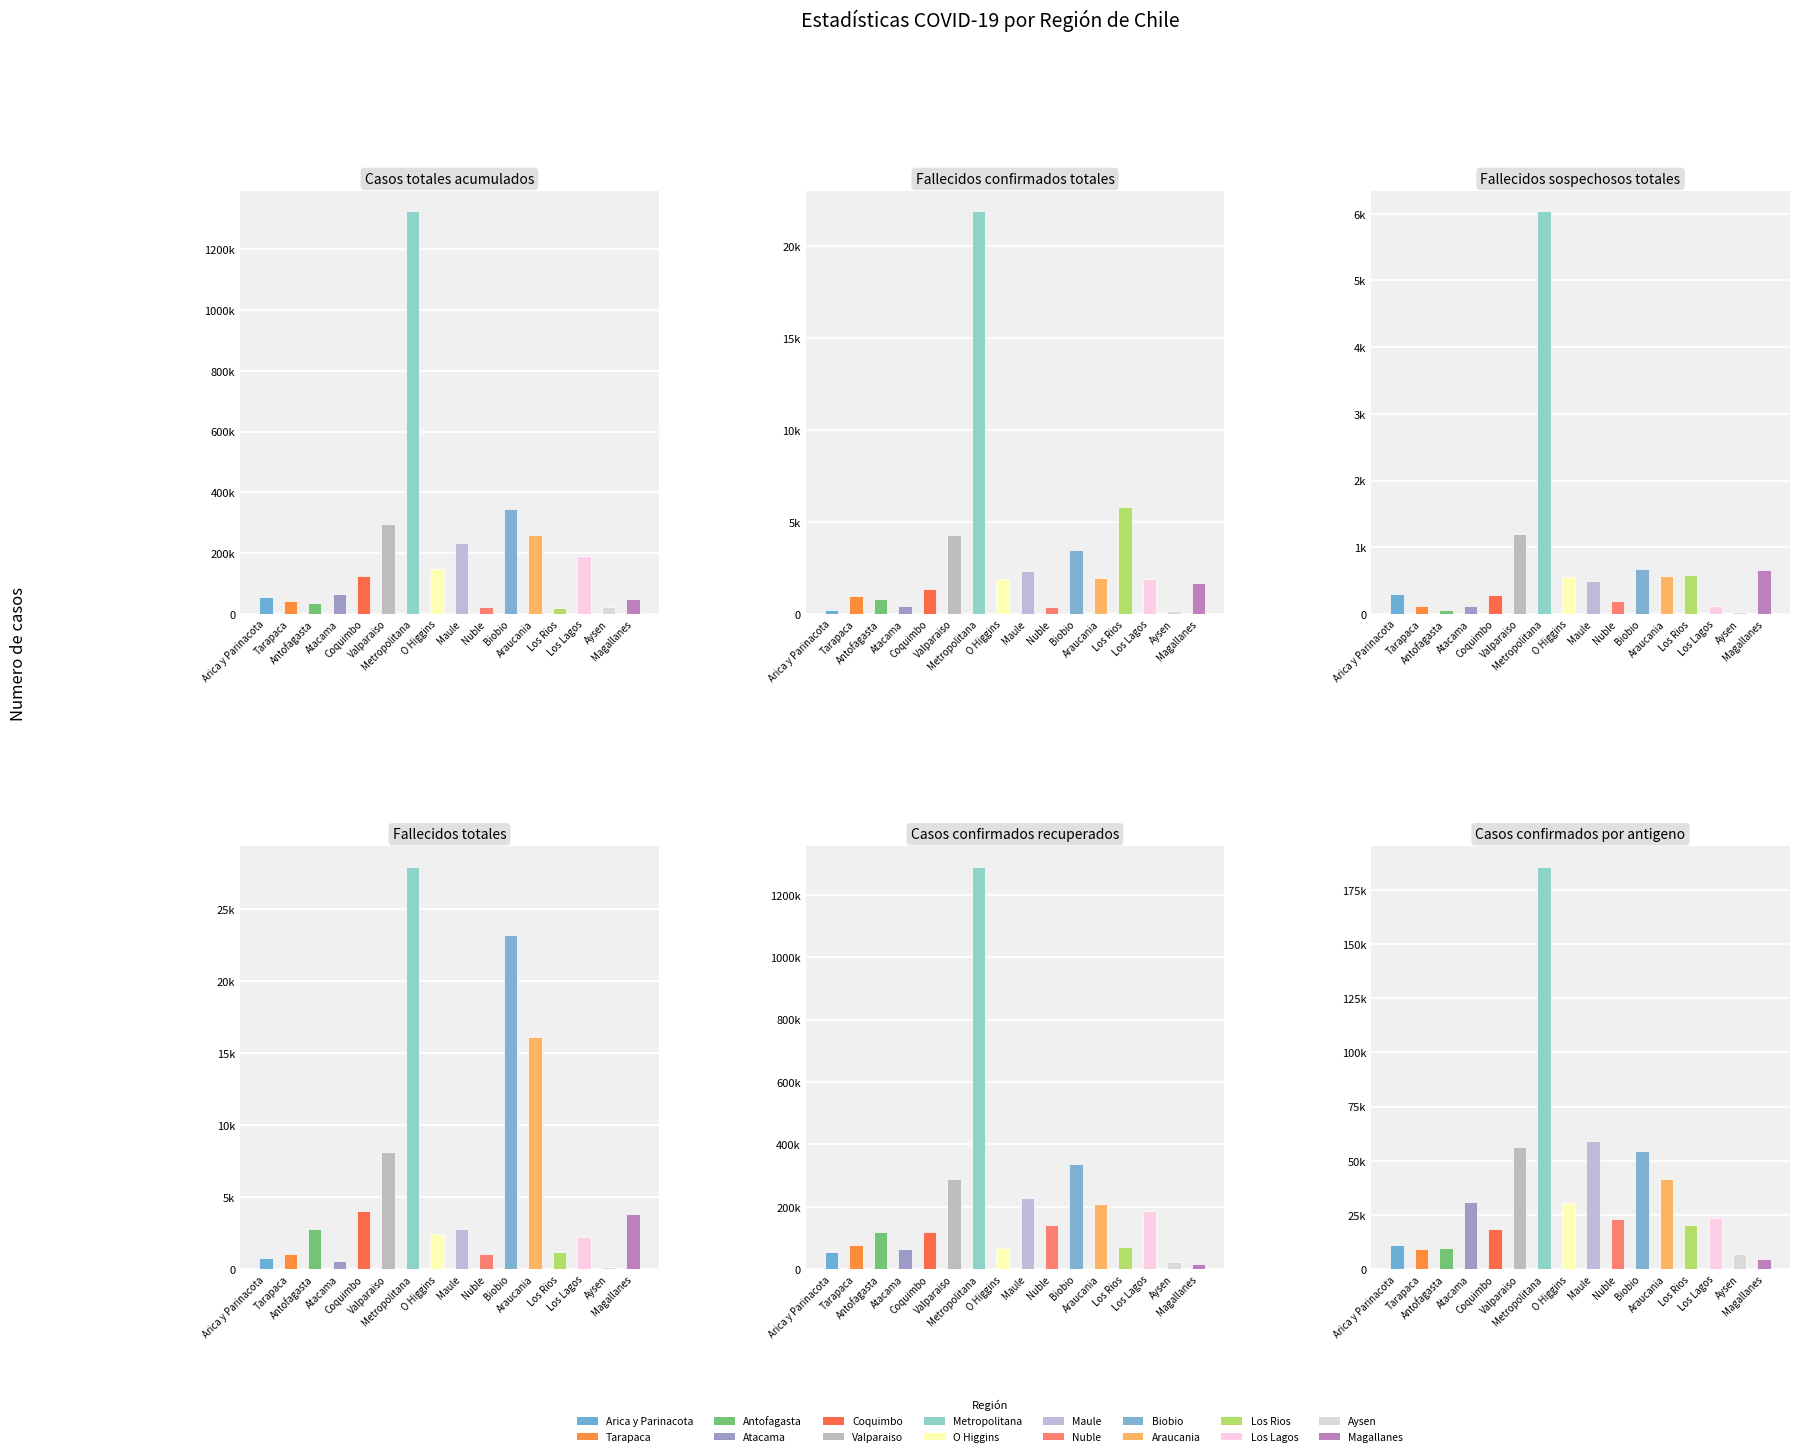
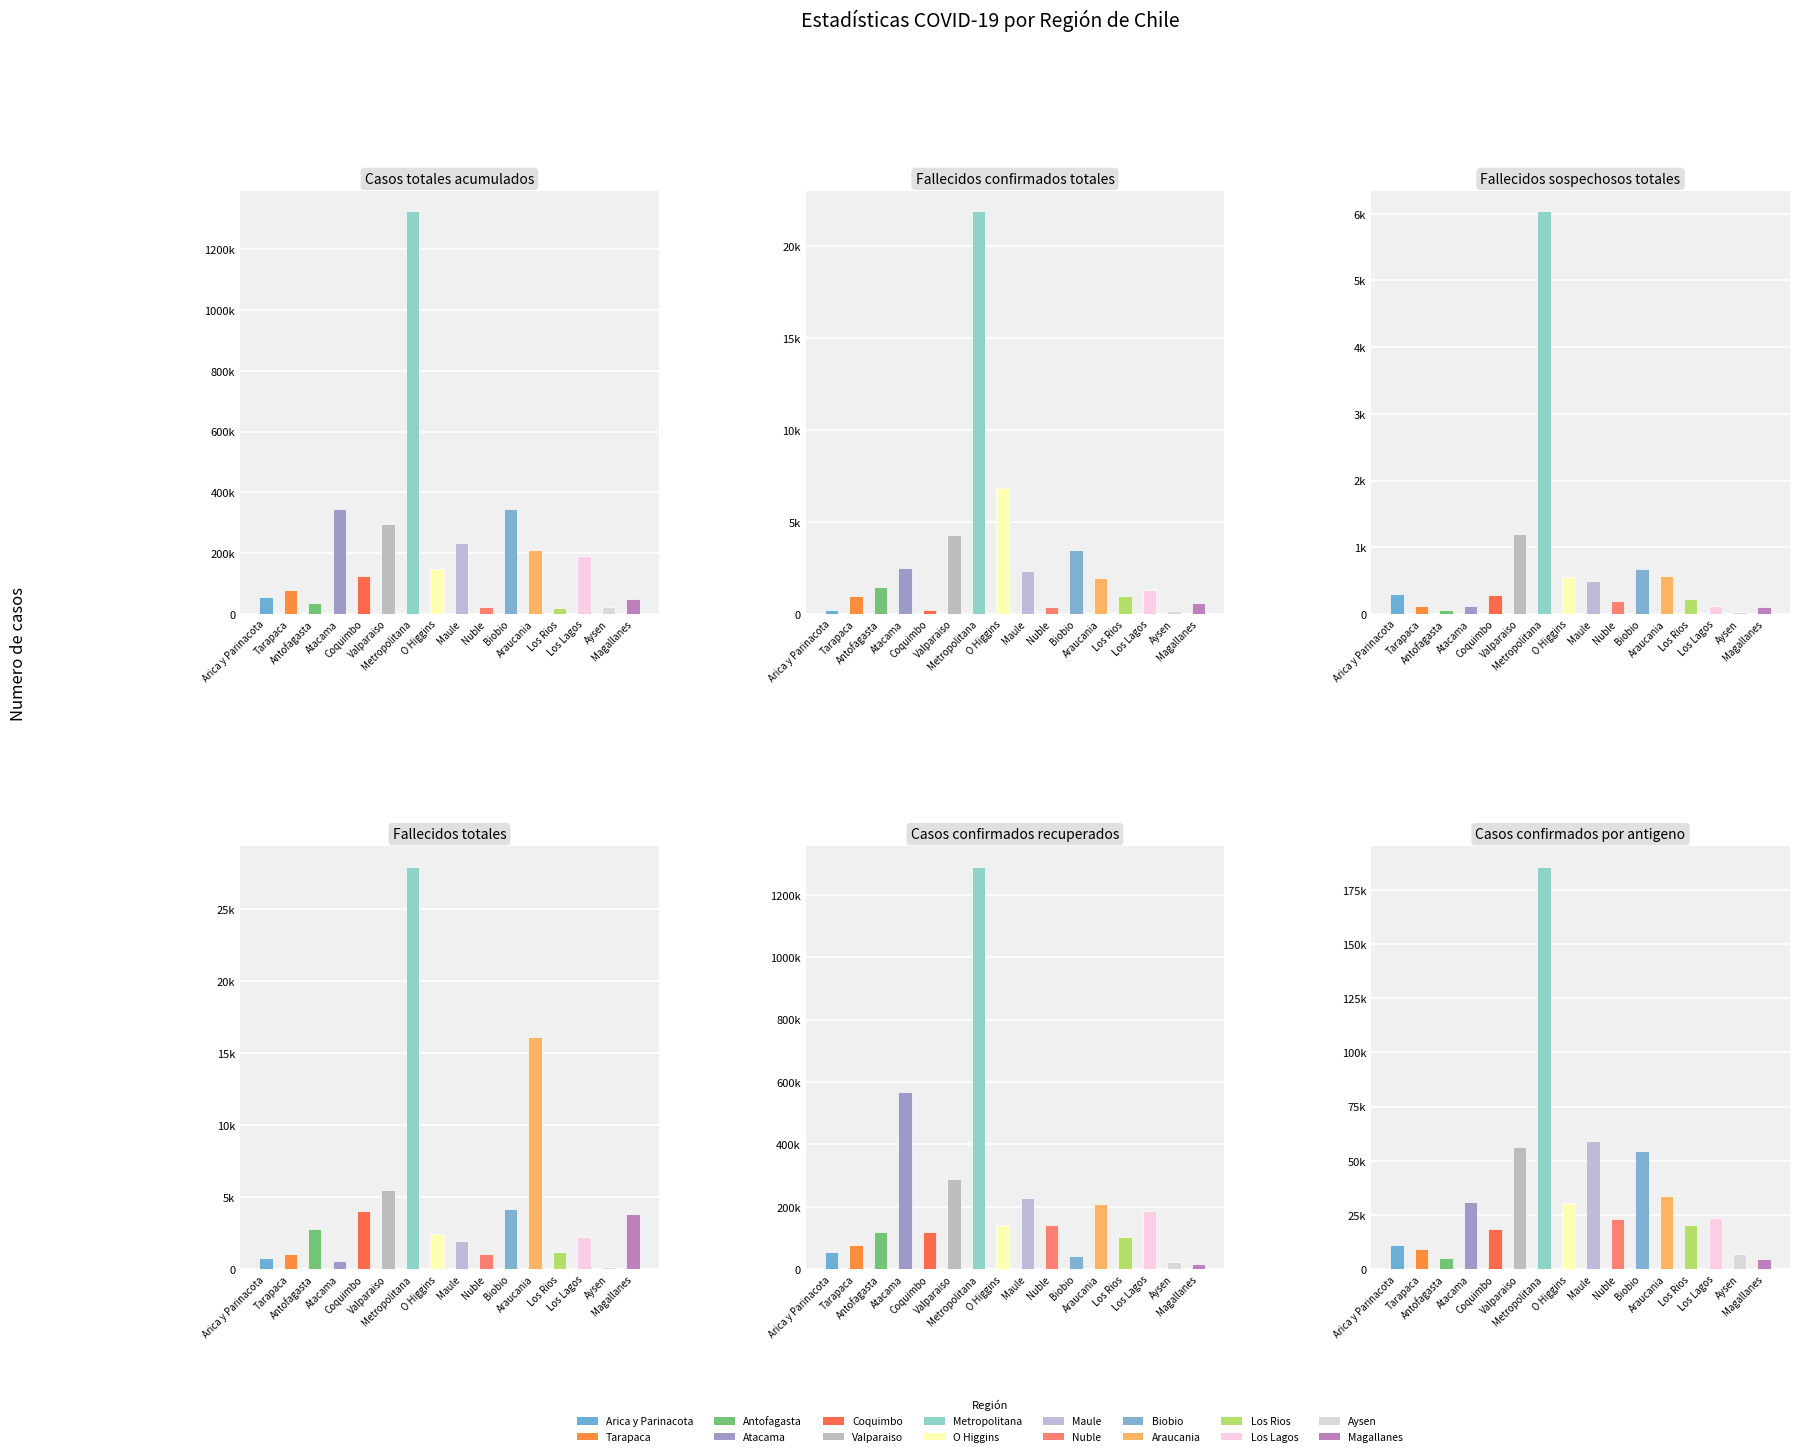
Casos totales acumulados, Tarapaca: 40000 -> 80000
Casos totales acumulados, Atacama: 60000 -> 340000
Casos totales acumulados, Araucania: 260000 -> 210000
Fallecidos confirmados totales, Antofagasta: 800 -> 1500
Fallecidos confirmados totales, Atacama: 500 -> 2500
Fallecidos confirmados totales, Coquimbo: 1400 -> 200
Fallecidos confirmados totales, O Higgins: 1900 -> 6800
Fallecidos confirmados totales, Los Rios: 5800 -> 1000
Fallecidos confirmados totales, Los Lagos: 1900 -> 1300
Fallecidos confirmados totales, Magallanes: 1700 -> 600
Fallecidos sospechosos totales, Los Rios: 600 -> 200
Fallecidos sospechosos totales, Magallanes: 700 -> 100
Fallecidos totales, Valparaiso: 8200 -> 5500
Fallecidos totales, Maule: 2800 -> 2000
Fallecidos totales, Biobio: 23200 -> 4200
Casos confirmados recuperados, Atacama: 60000 -> 570000
Casos confirmados recuperados, O Higgins: 70000 -> 140000
Casos confirmados recuperados, Biobio: 340000 -> 40000
Casos confirmados recuperados, Los Rios: 70000 -> 100000
Casos confirmados por antigeno, Antofagasta: 10000 -> 5000
Casos confirmados por antigeno, Araucania: 42000 -> 34000
